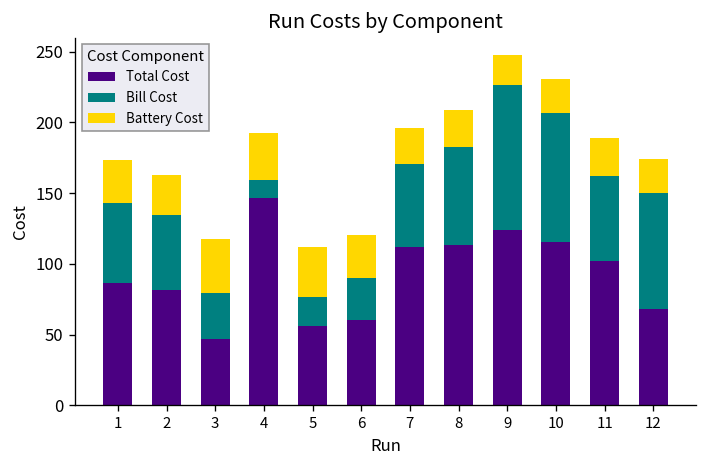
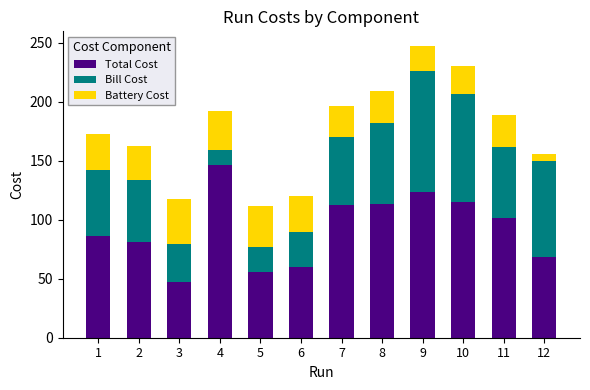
Battery Cost, 12: 24 -> 6
